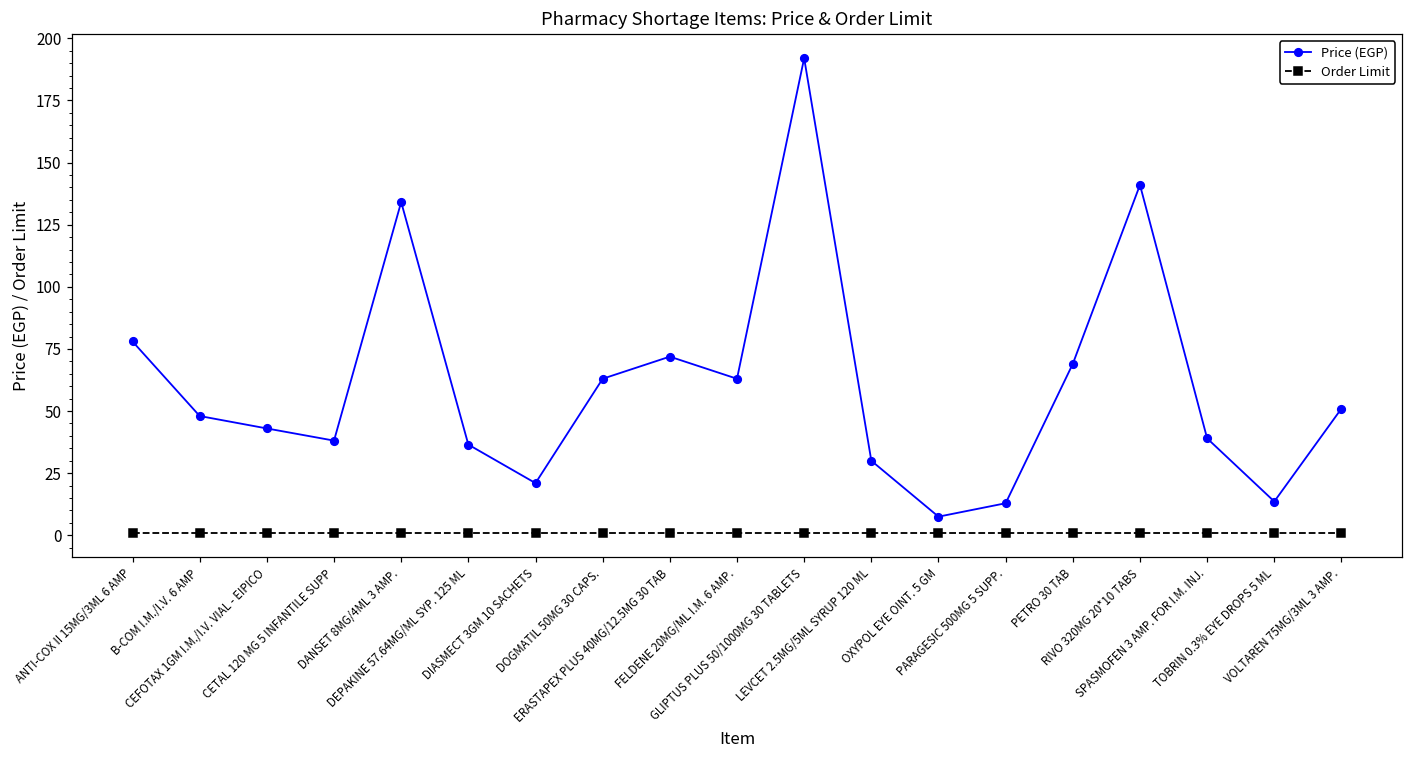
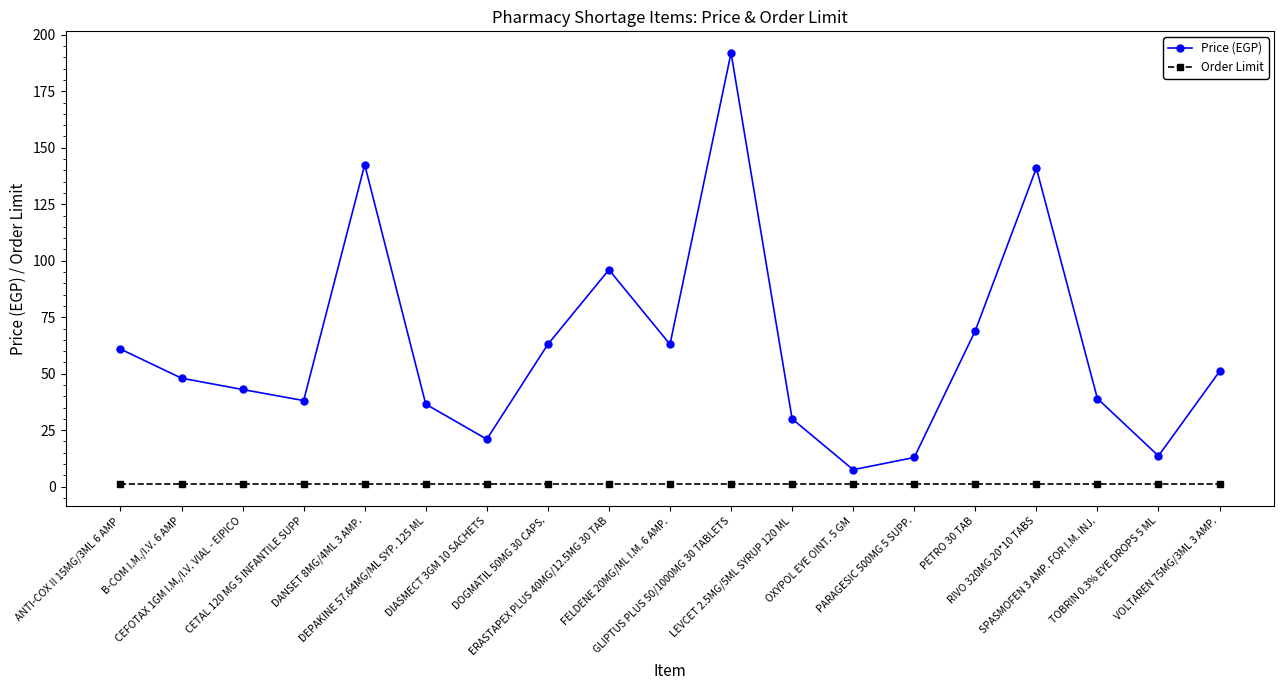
Price (EGP), ANTI-COX II 15MG/3ML 6 AMP: 78 -> 61
Price (EGP), DANSET 8MG/4ML 3 AMP.: 134 -> 143
Price (EGP), ERASTAPEX PLUS 40MG/12.5MG 30 TAB: 72 -> 96
